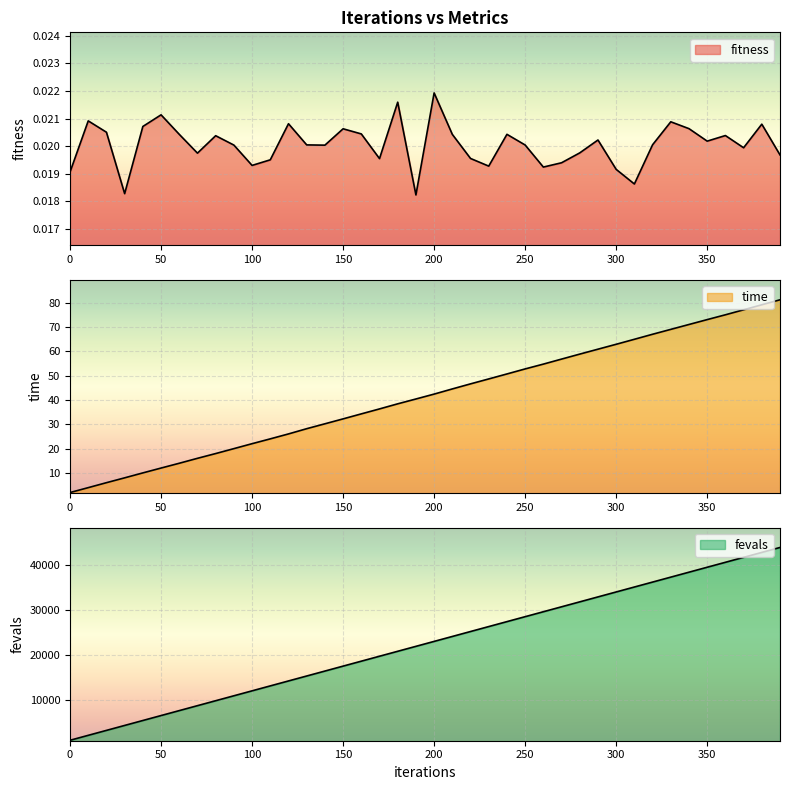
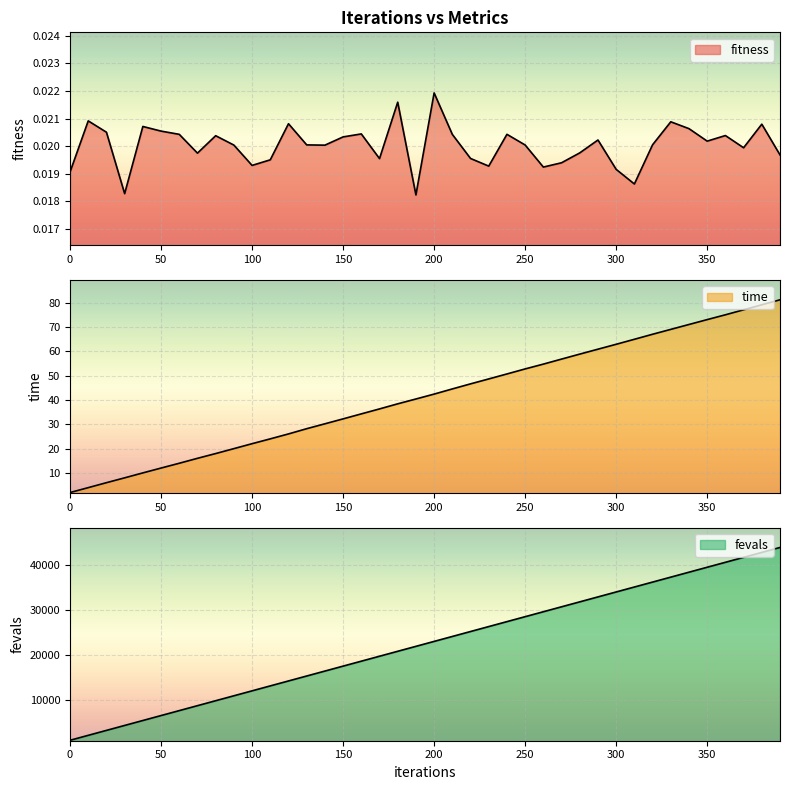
Iterations vs Metrics, 50: 0.0211 -> 0.0205
Iterations vs Metrics, 150: 0.0206 -> 0.0203
